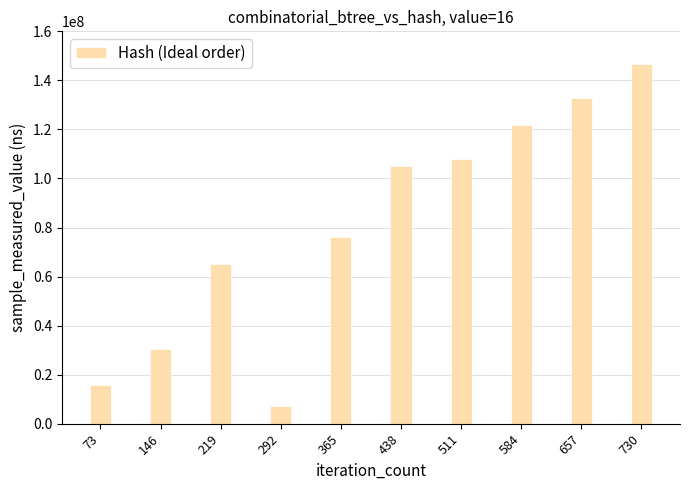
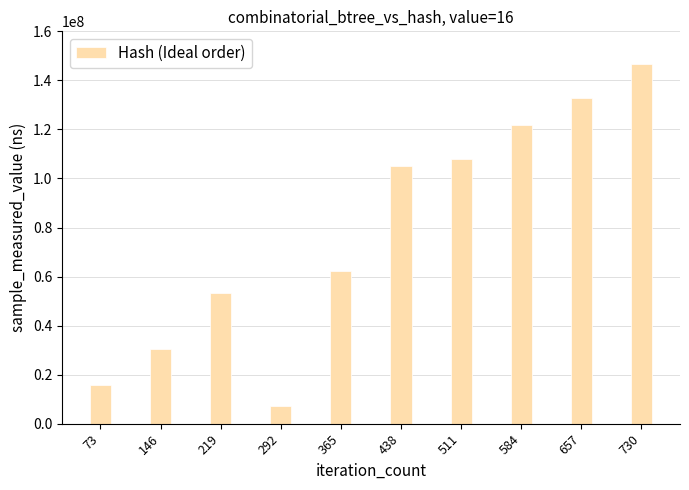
219: 65000000 -> 53000000
365: 76000000 -> 62000000
